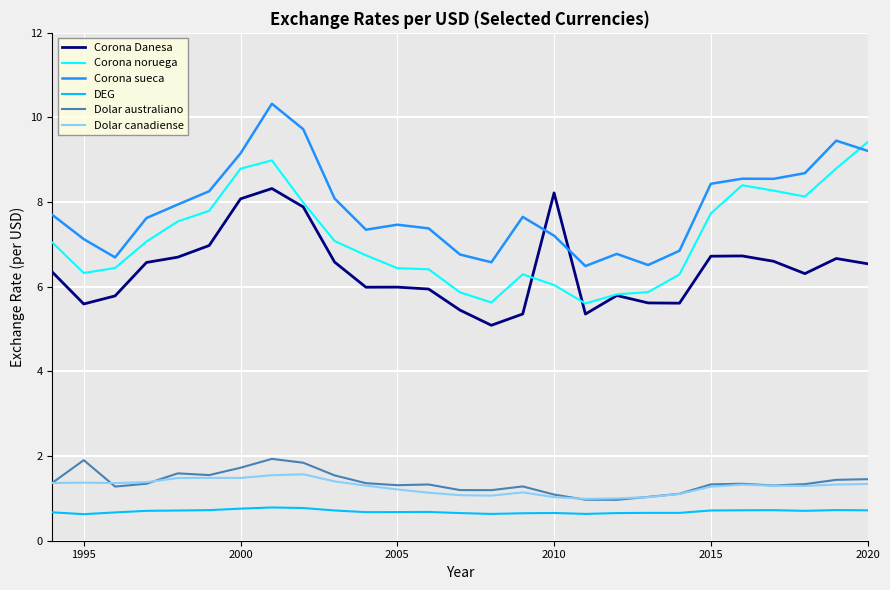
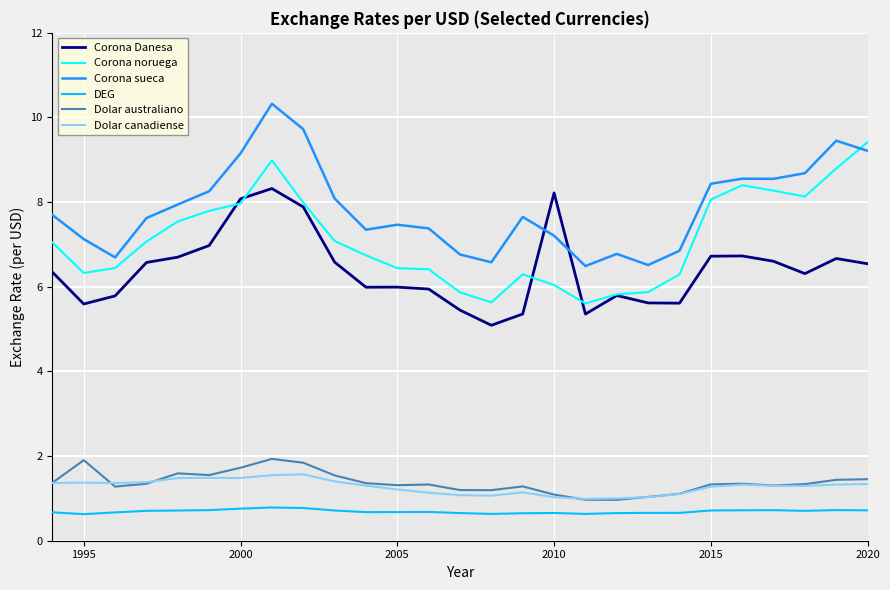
Corona noruega, 2000: 8.8 -> 8.0
Corona noruega, 2015: 7.7 -> 8.1
